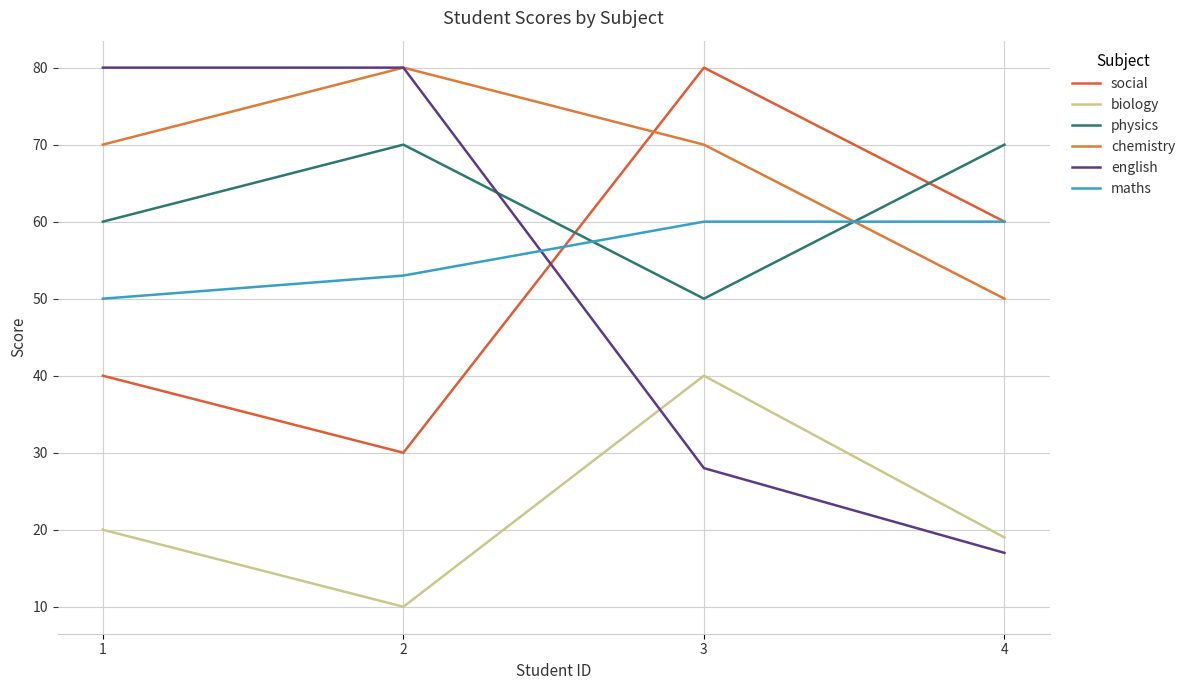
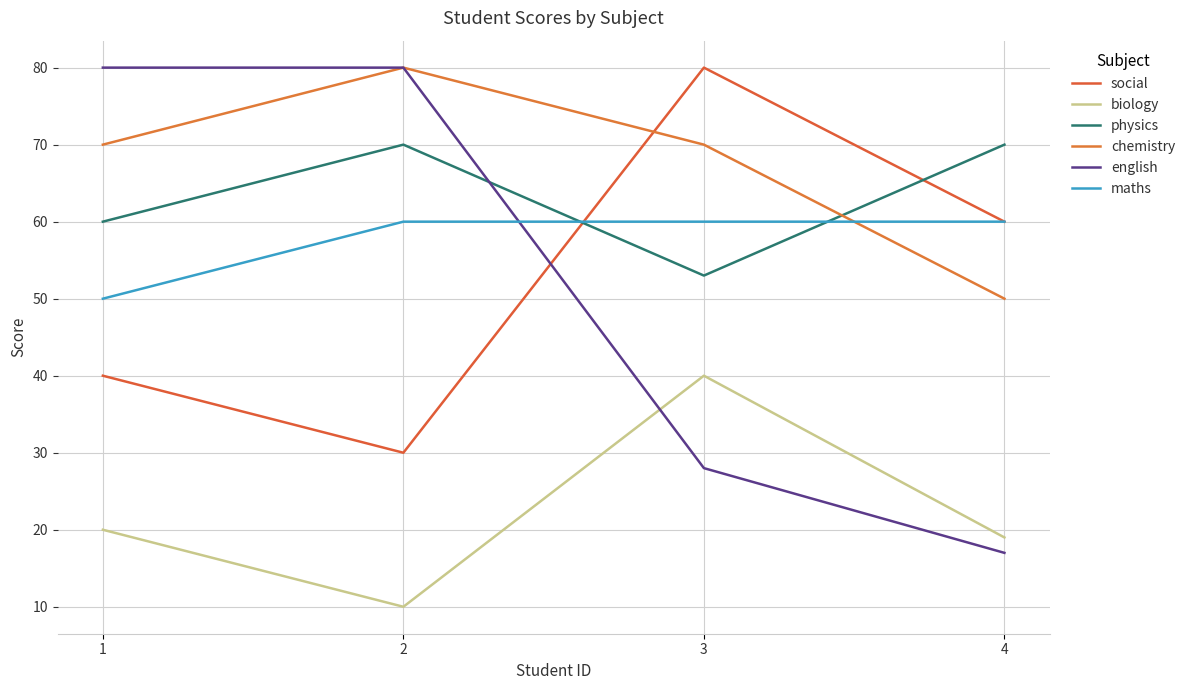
maths, 2: 53 -> 60
physics, 3: 50 -> 53
